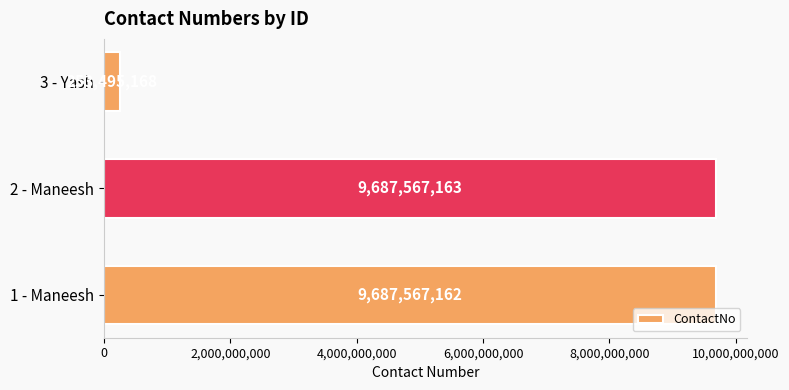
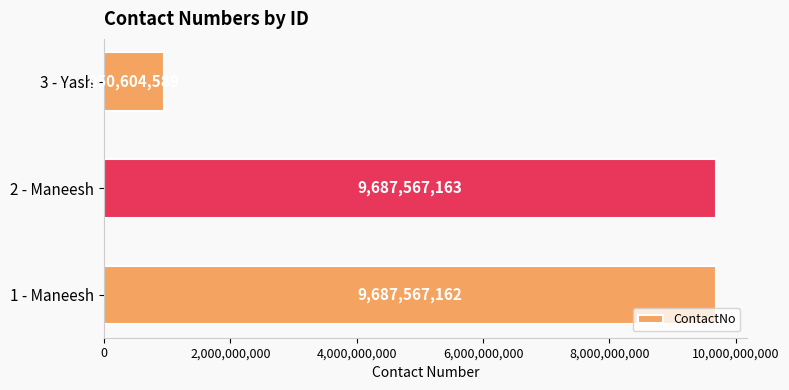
3 - Yash: 300,000,000 -> 1,000,000,000
